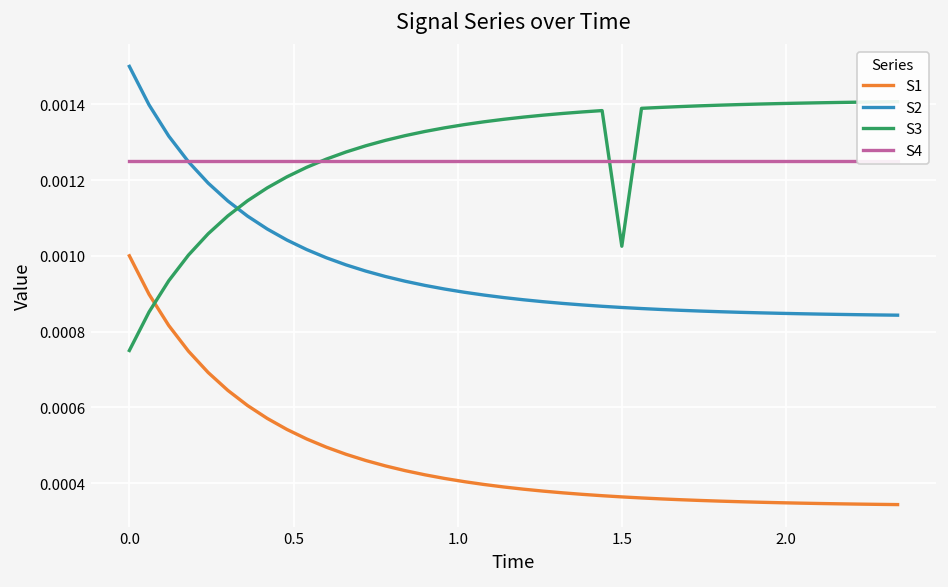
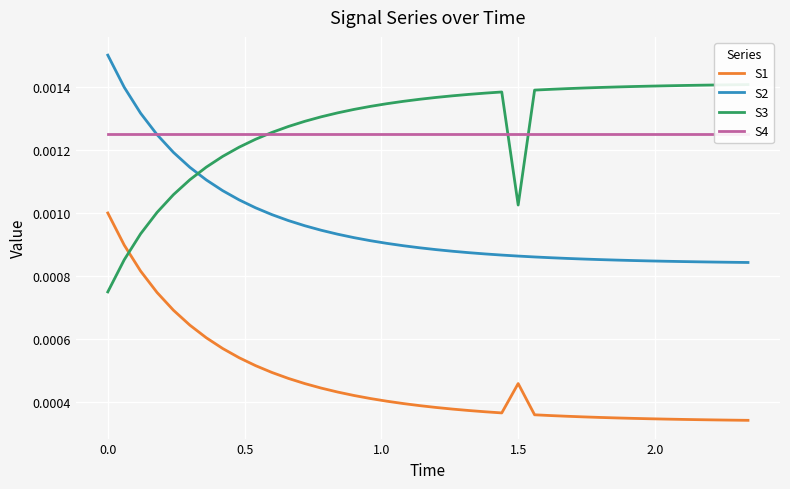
S1, 1.5: 0.00036 -> 0.00046
